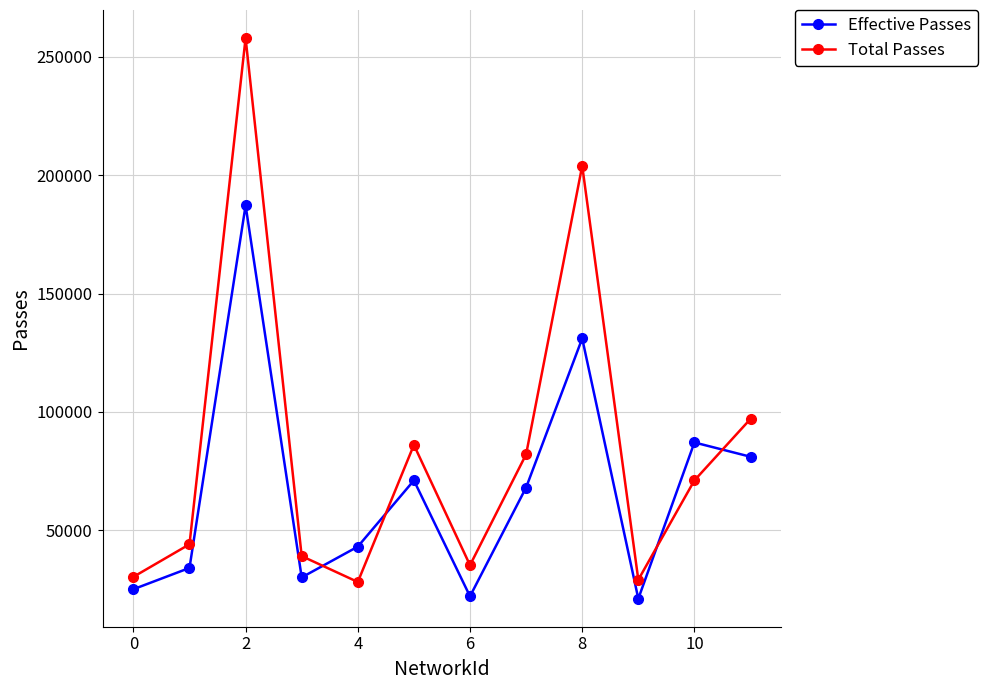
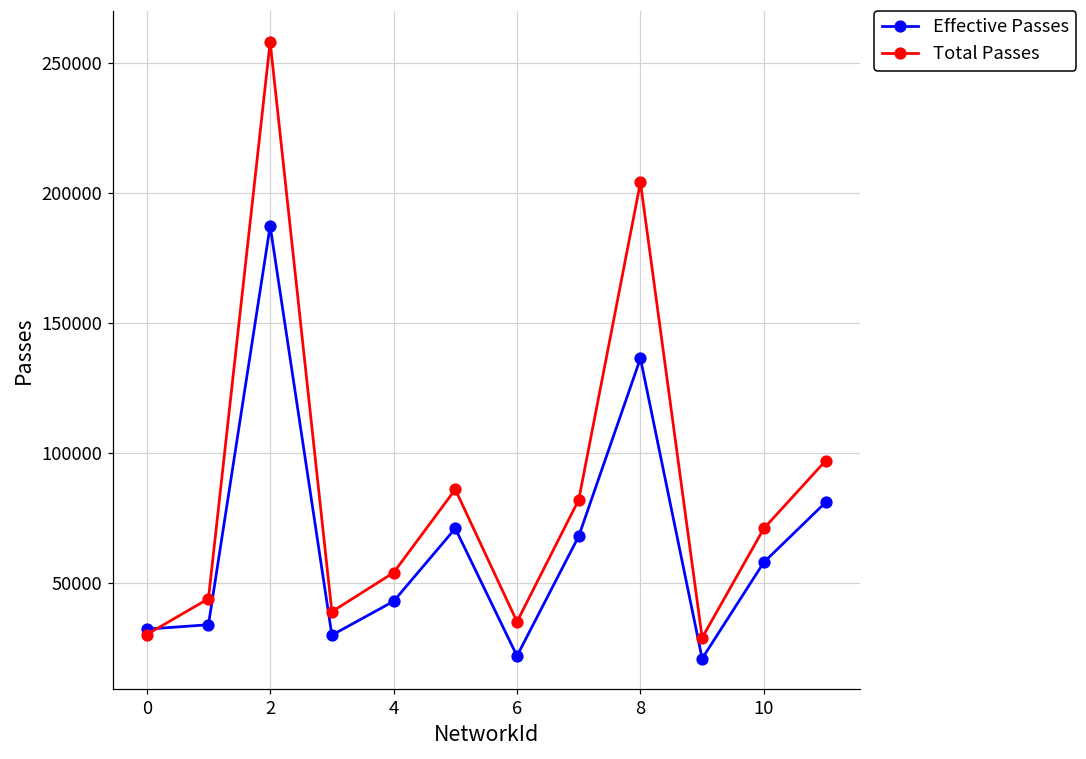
Effective Passes, 0: 25000 -> 32000
Total Passes, 4: 28000 -> 54000
Effective Passes, 8: 131000 -> 136000
Effective Passes, 10: 87000 -> 58000
